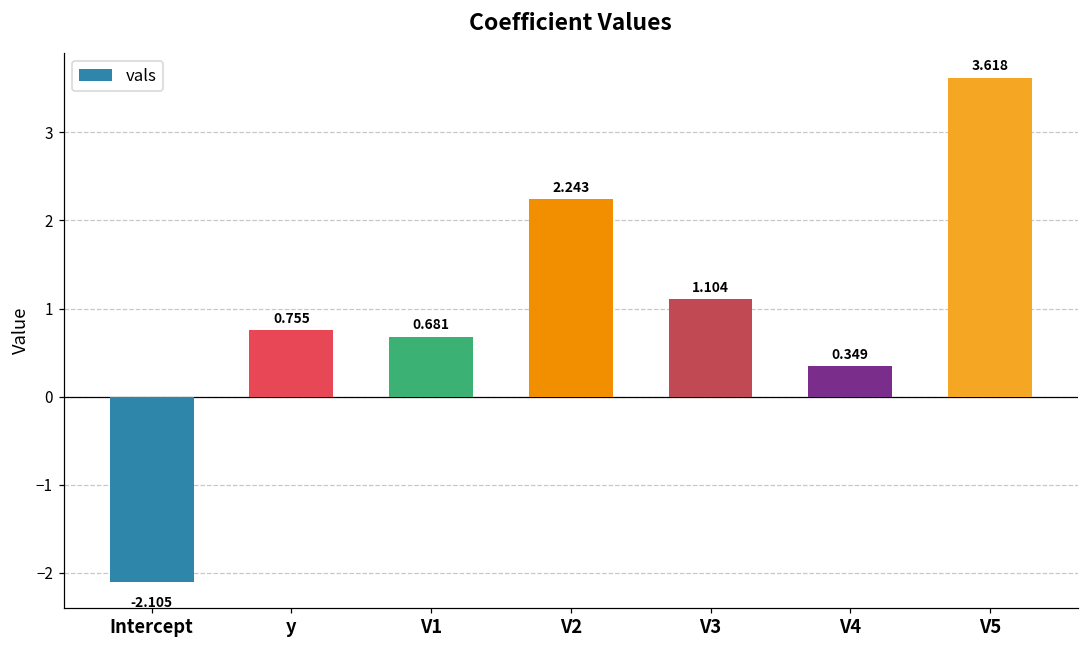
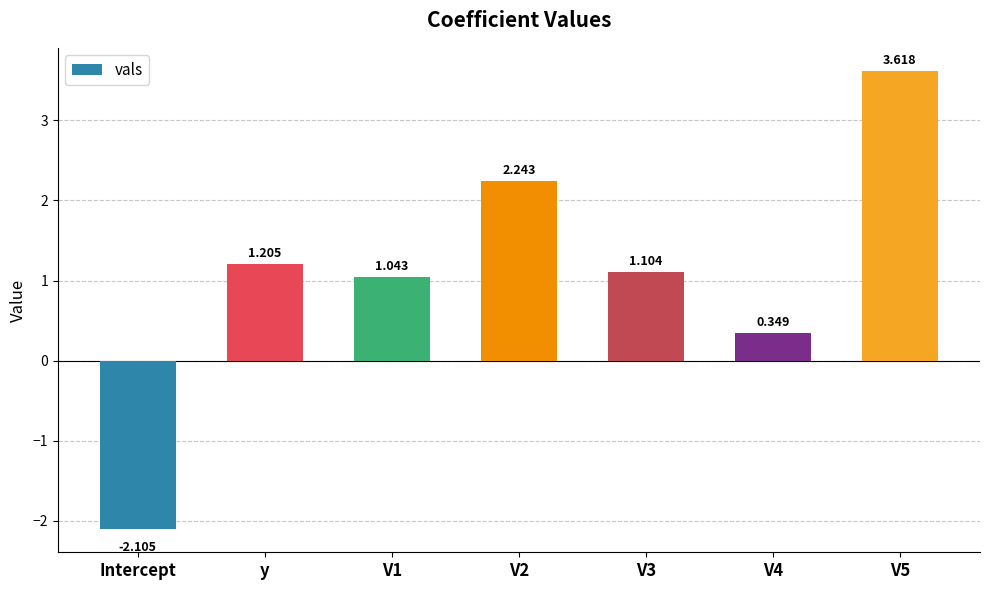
y: 0.755 -> 1.205
V1: 0.681 -> 1.043
